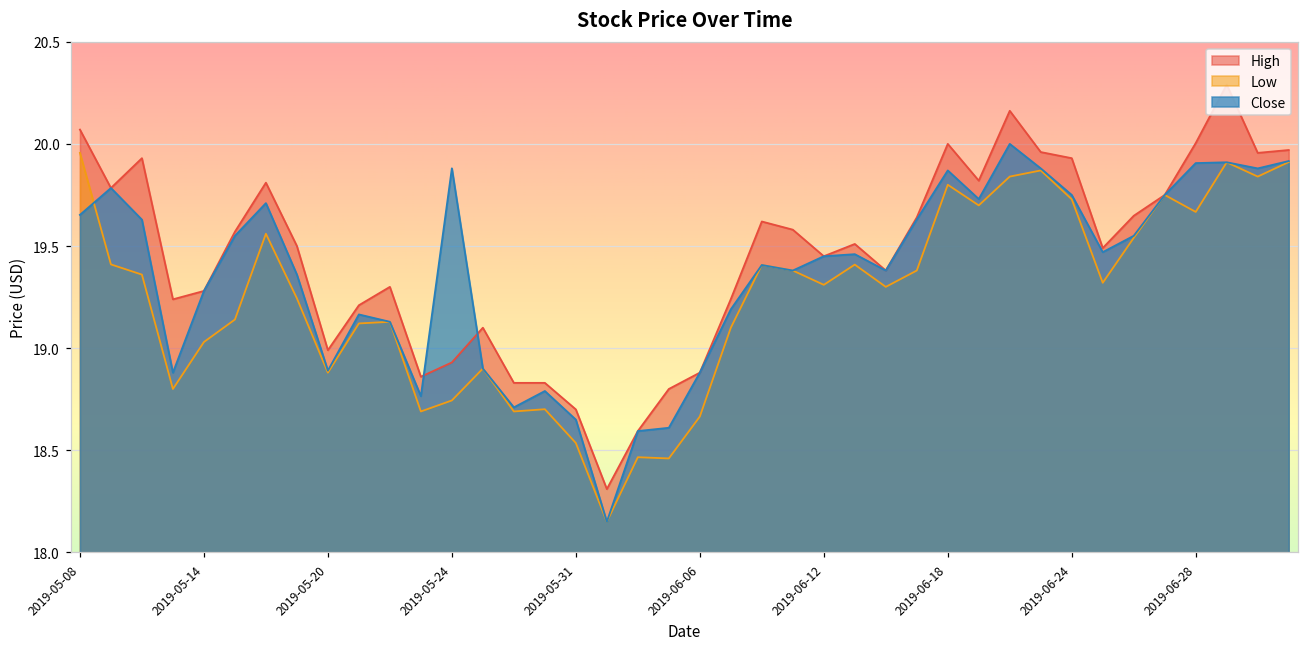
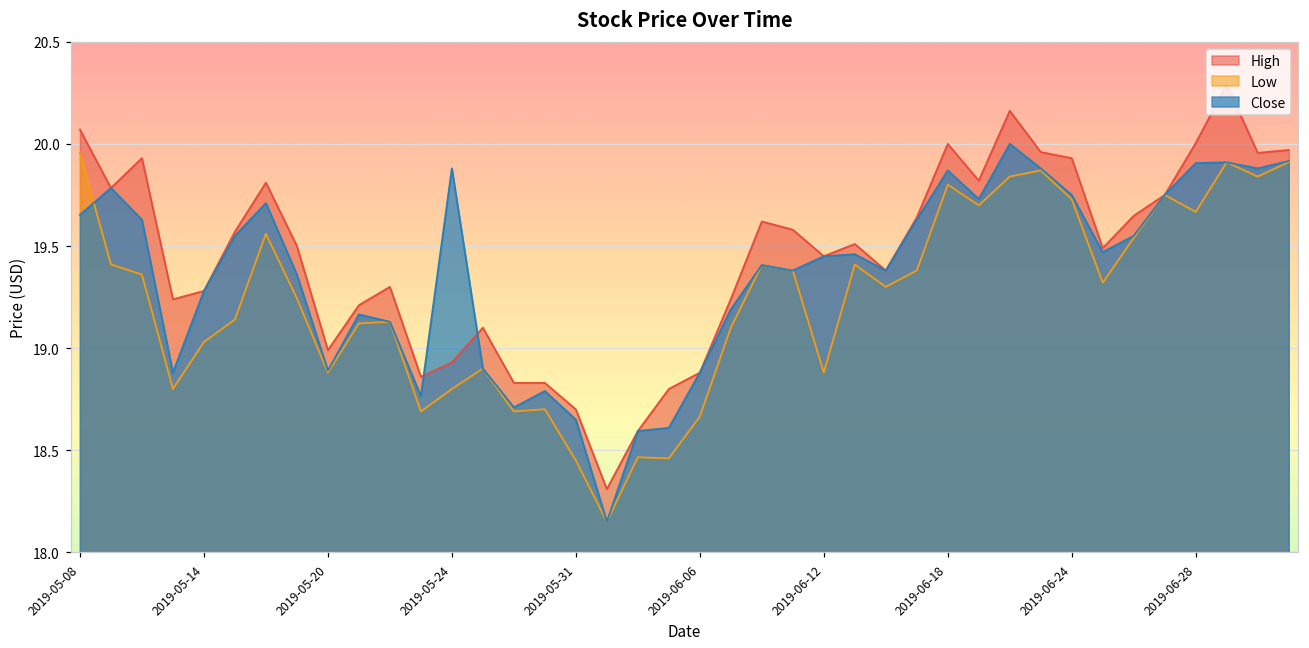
Low, 2019-05-24: 18.74 -> 18.80
Low, 2019-05-31: 18.54 -> 18.45
Low, 2019-06-12: 19.31 -> 18.88
